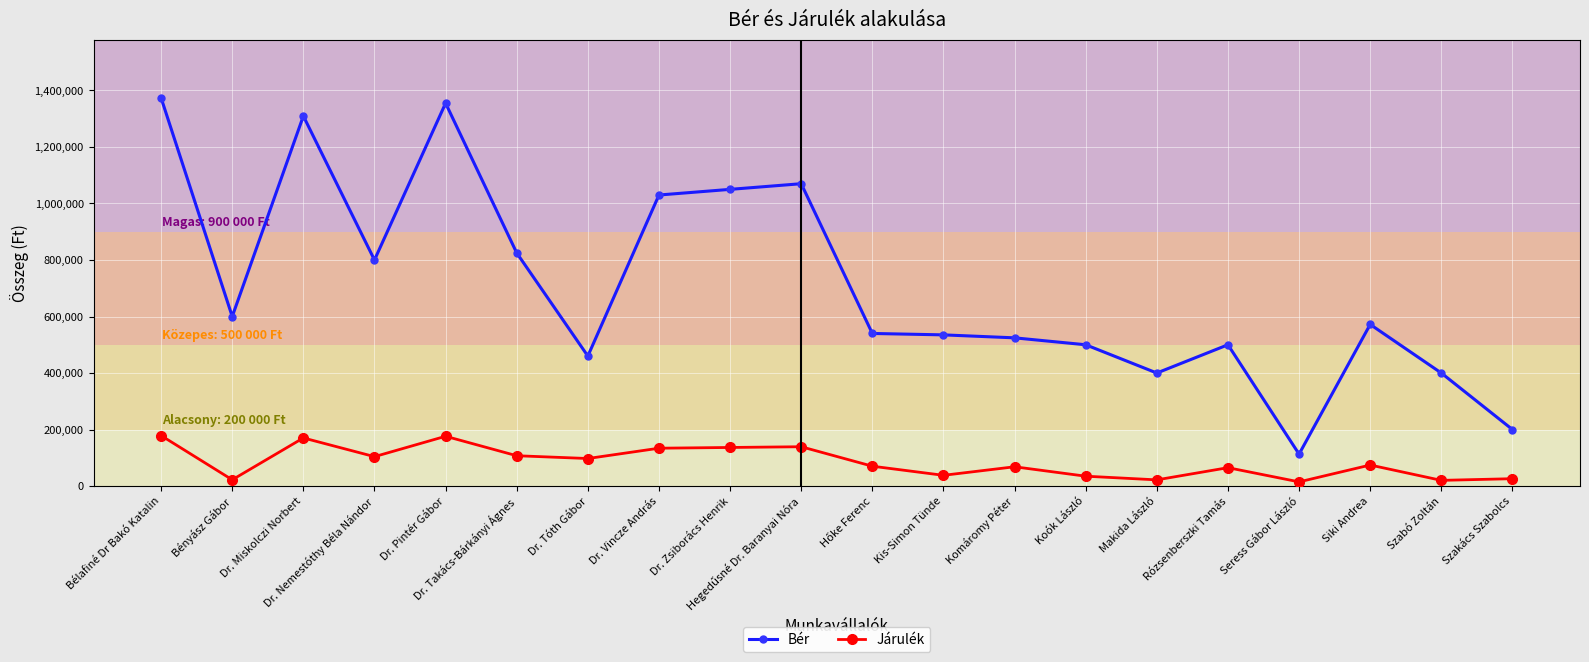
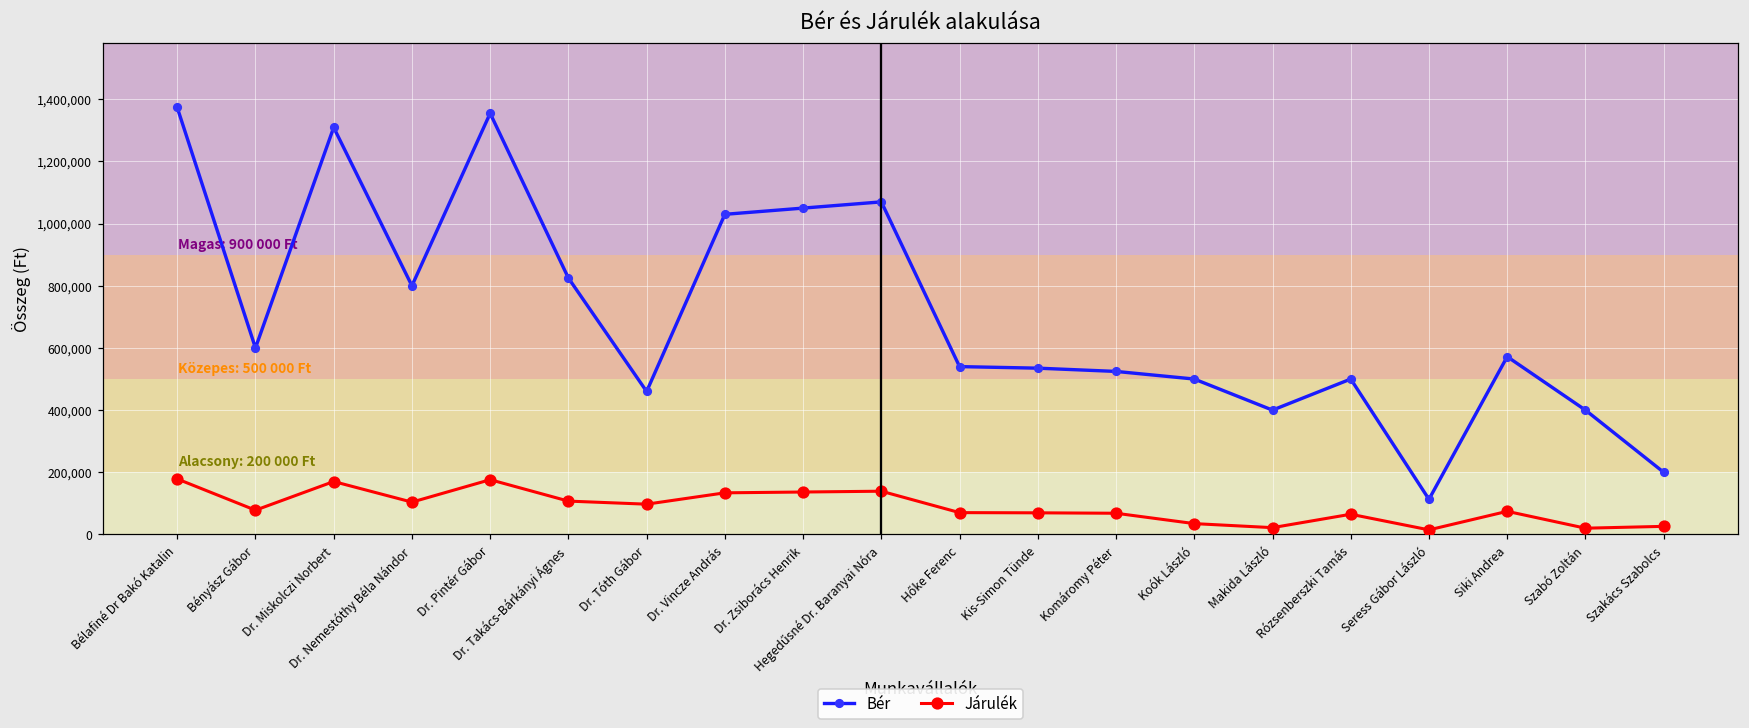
Járulék, Bényász Gábor: 20,000 -> 80,000
Járulék, Kis-Simon Tünde: 40,000 -> 70,000
